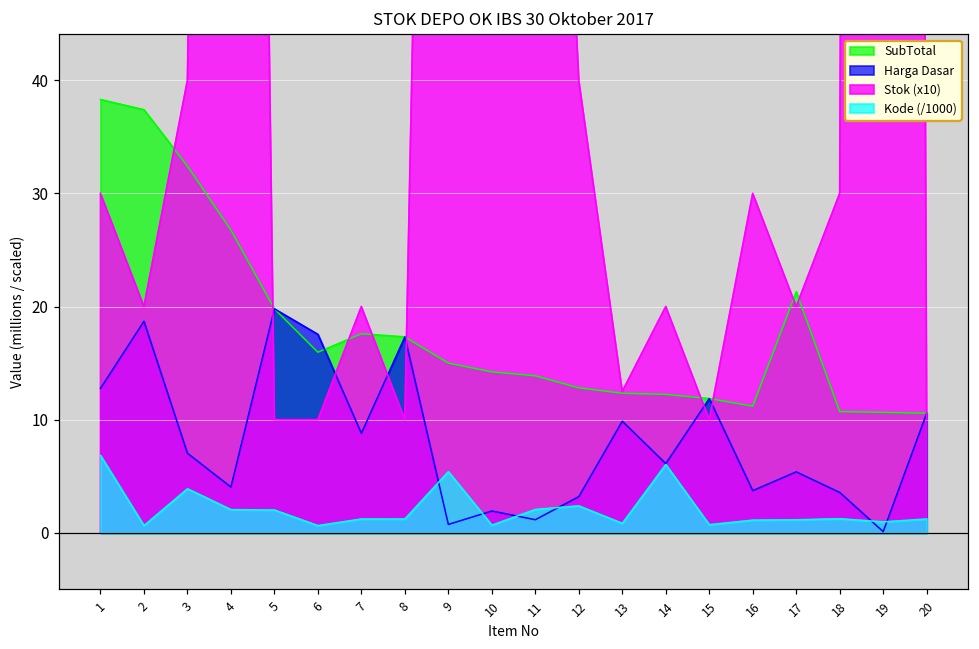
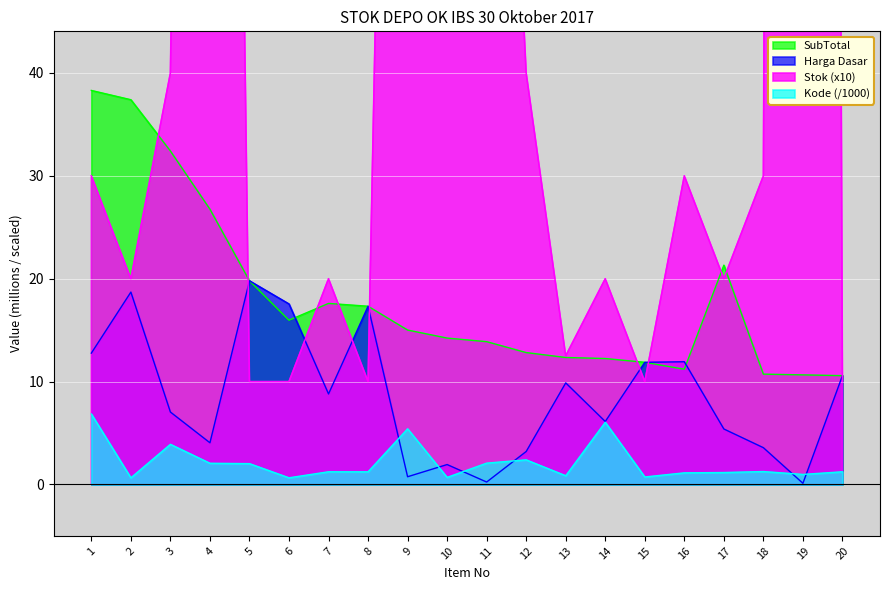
Harga Dasar, 11: 1.2 -> 0.2
Harga Dasar, 16: 3.7 -> 11.9
